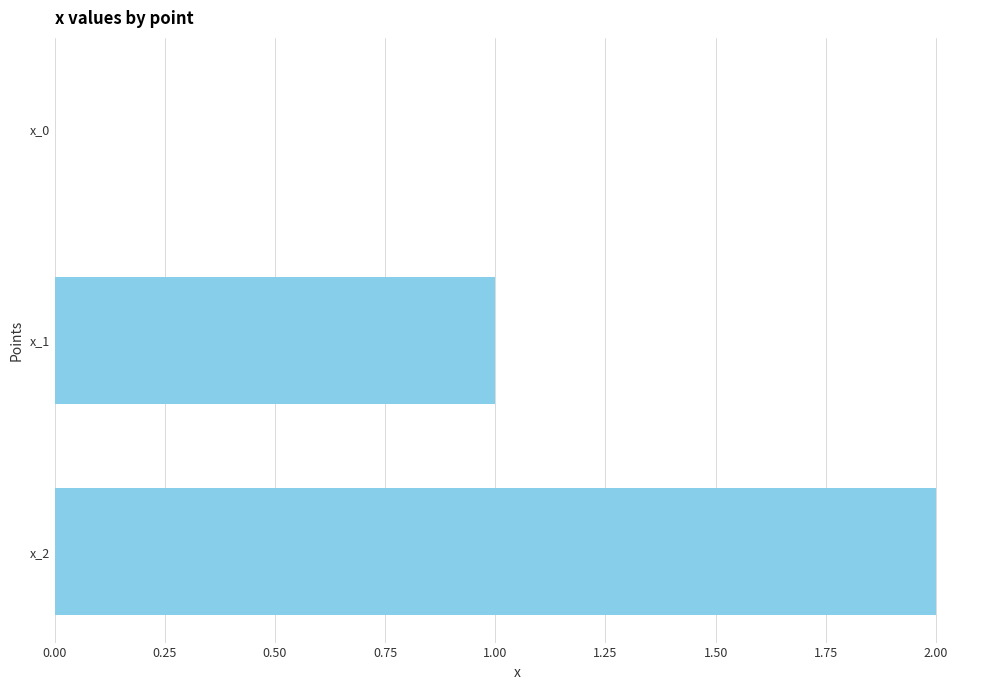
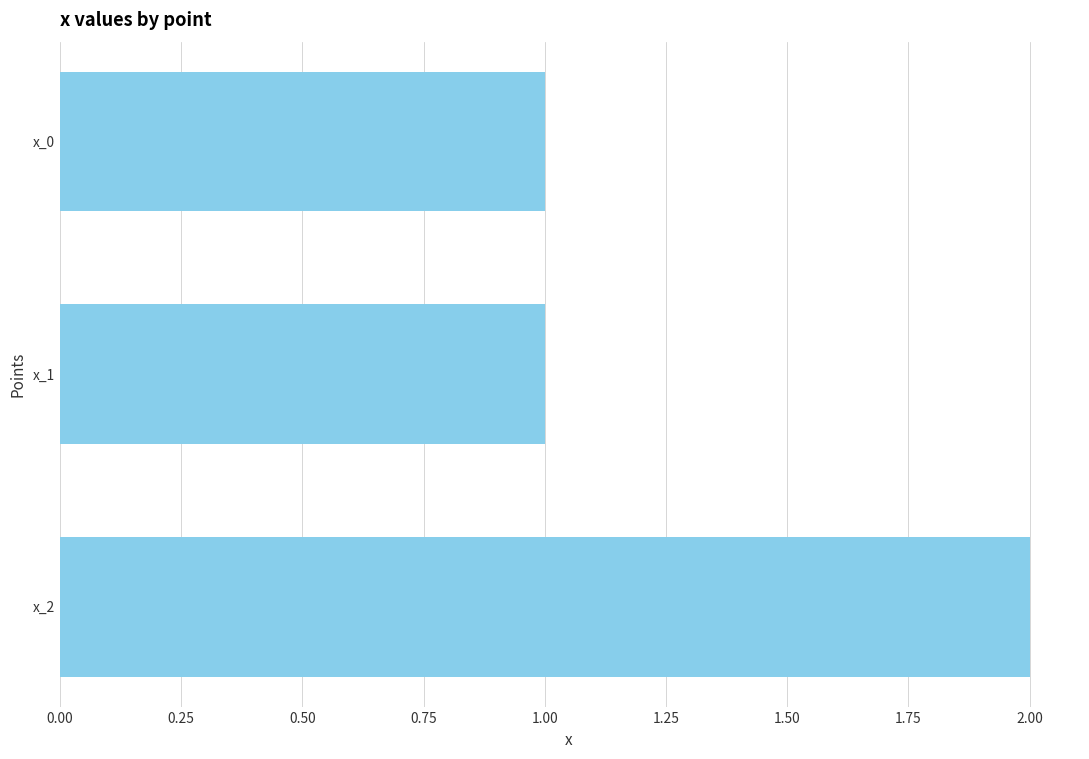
x_0: 0 -> 1
